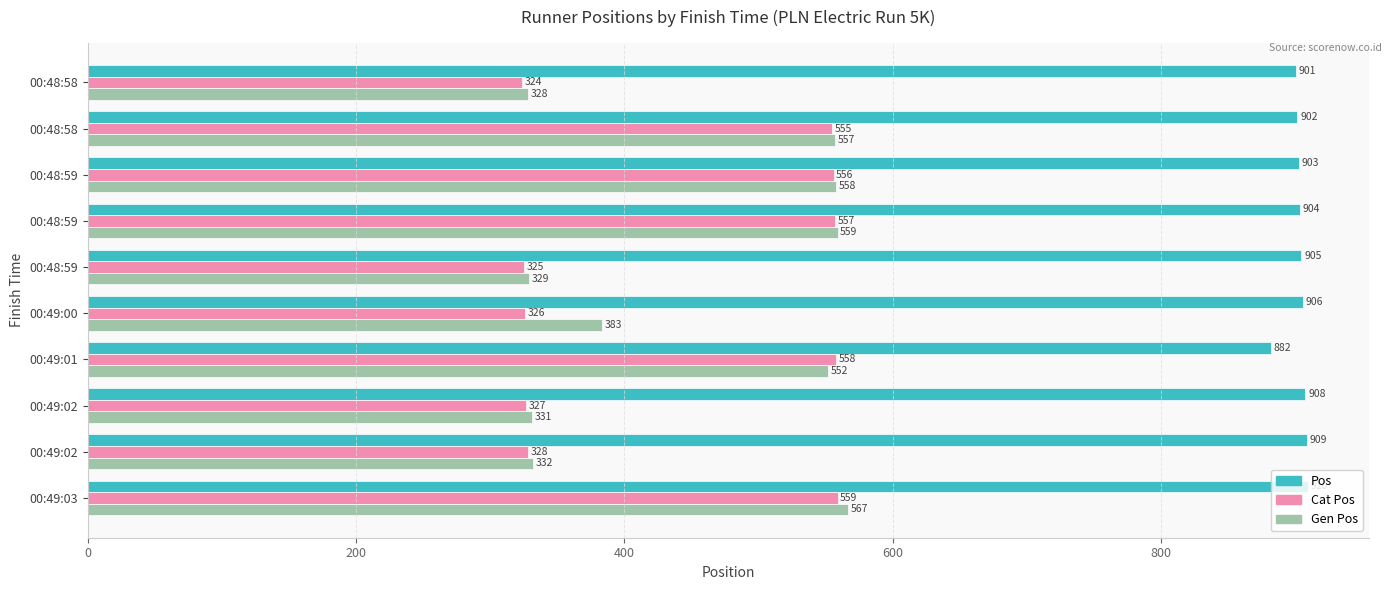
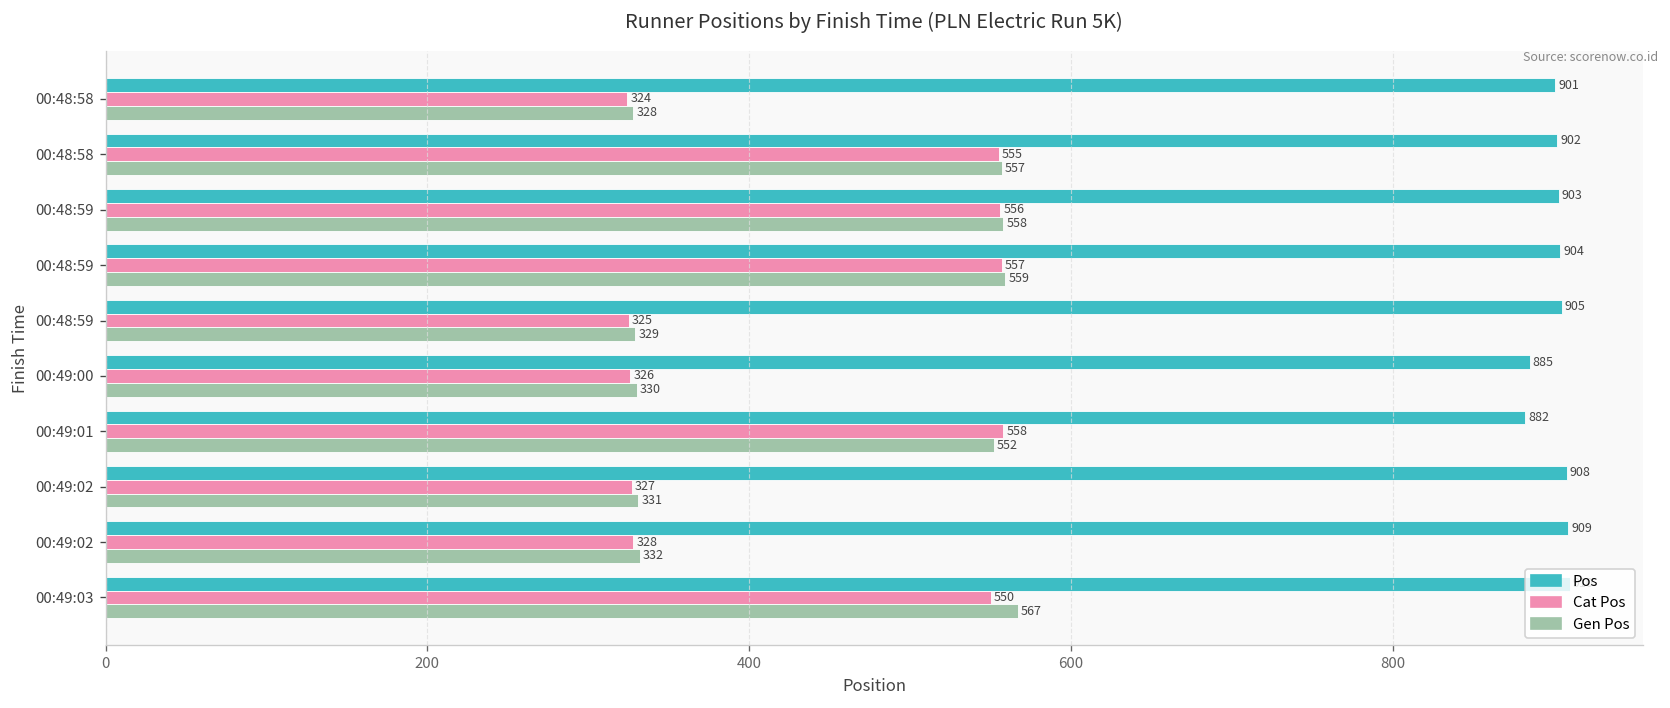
Pos, 00:49:00: 906 -> 885
Gen Pos, 00:49:00: 383 -> 330
Cat Pos, 00:49:03: 559 -> 550
